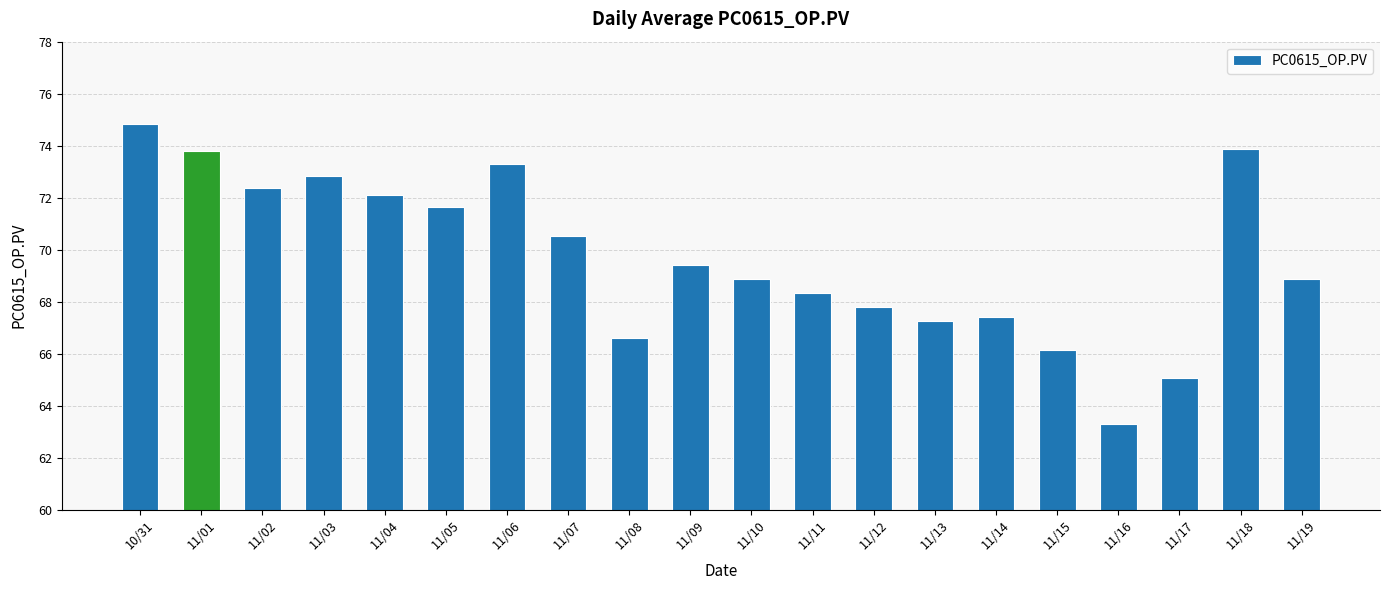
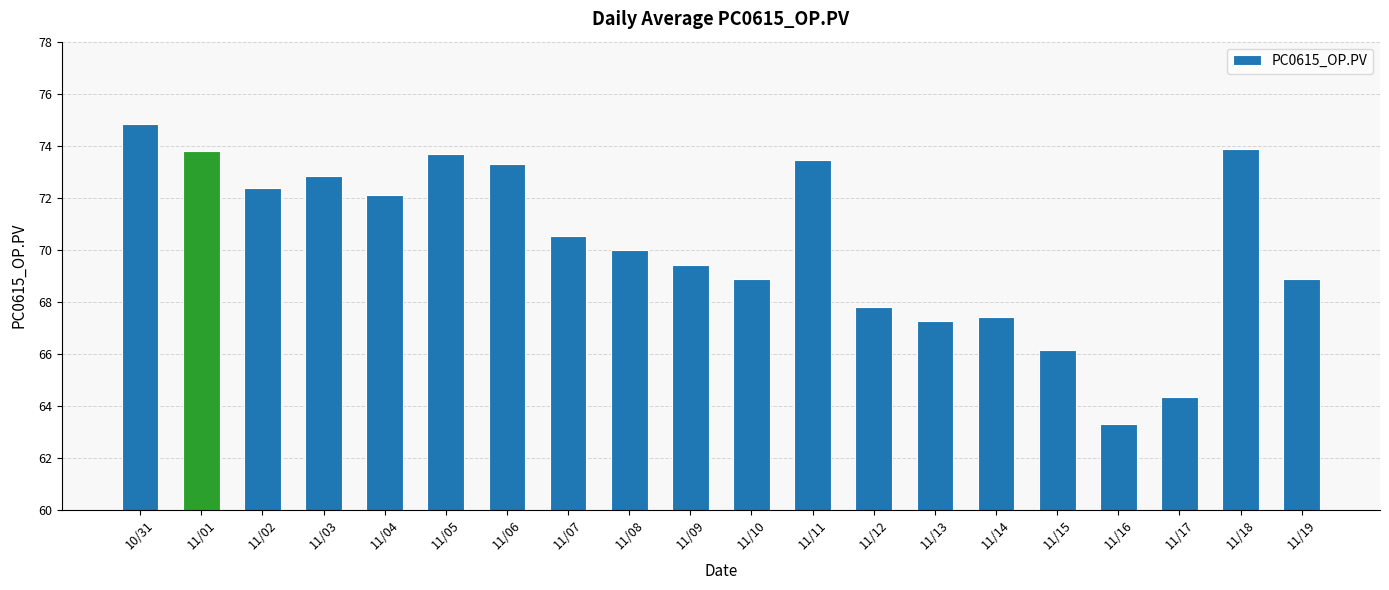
11/05: 71.6 -> 73.7
11/08: 66.6 -> 70.0
11/11: 68.3 -> 73.5
11/17: 65.1 -> 64.3
